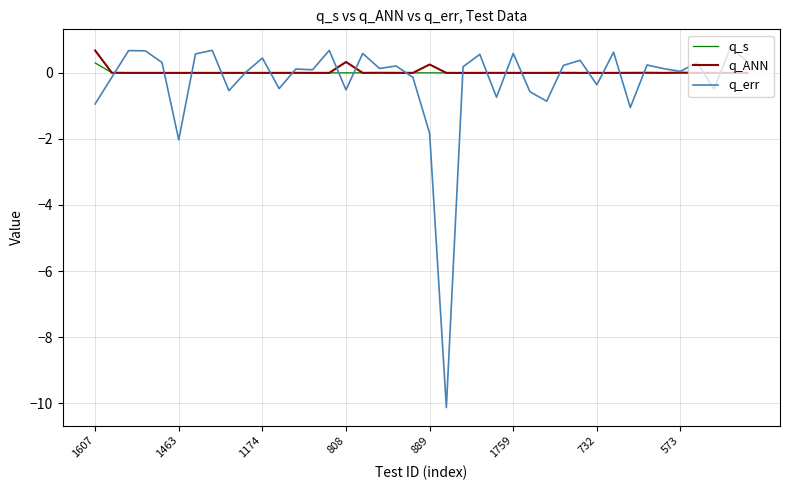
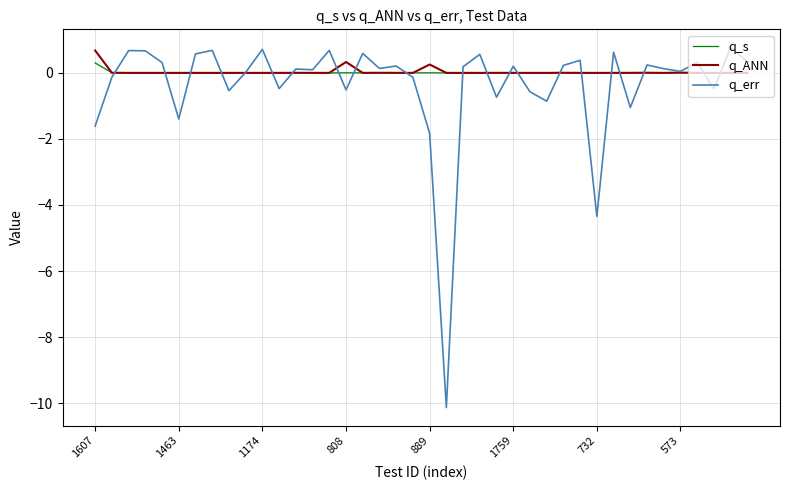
q_err, 1607: -0.9 -> -1.6
q_err, 1463: -2.0 -> -1.4
q_err, 1174: 0.5 -> 0.7
q_err, 1759: 0.6 -> 0.2
q_err, 732: -0.4 -> -4.3
